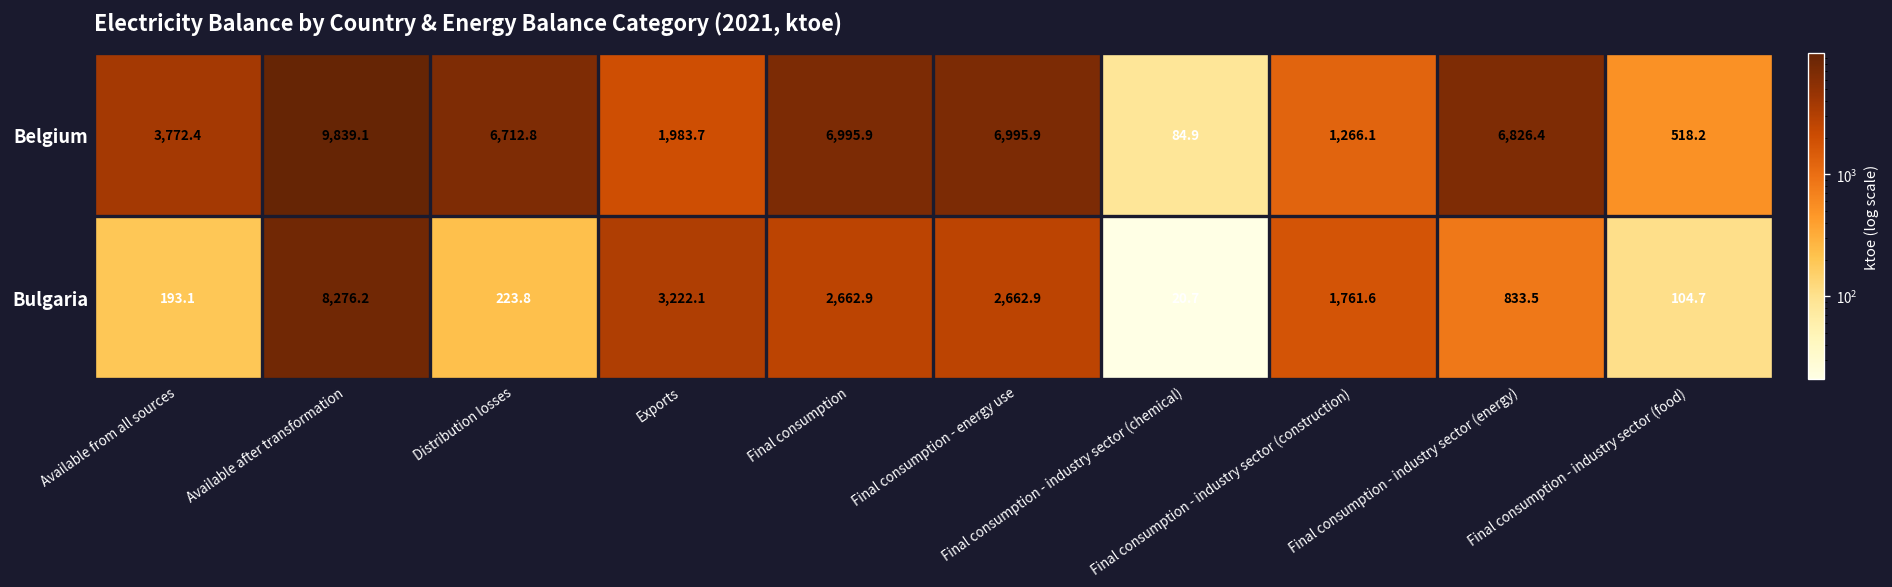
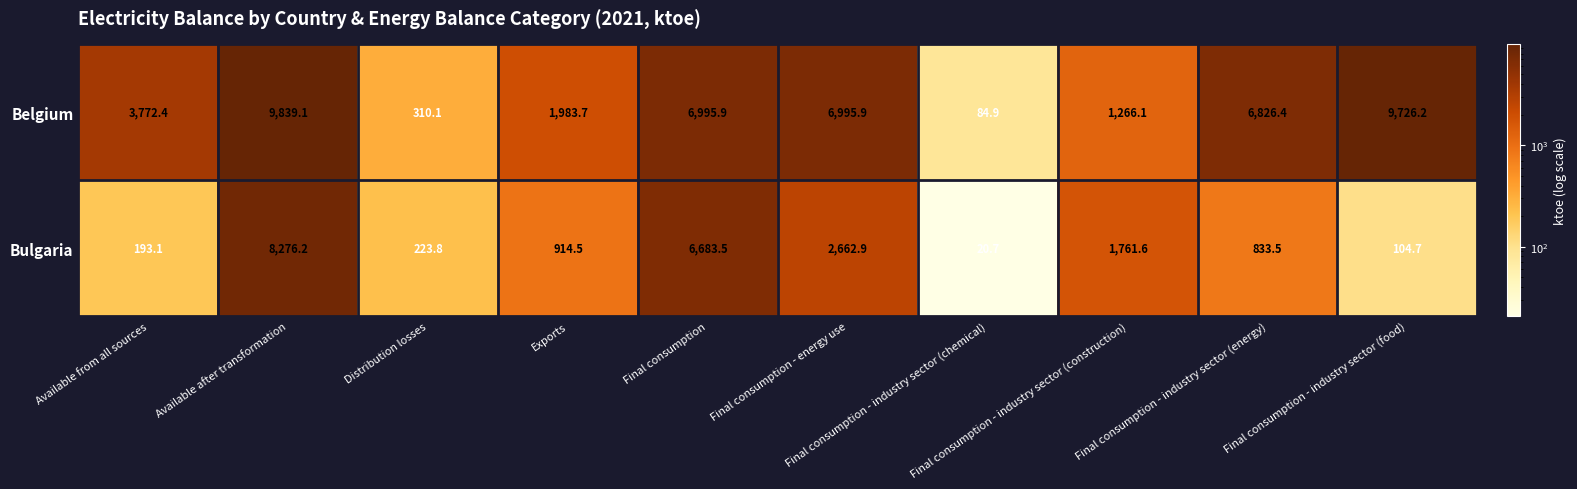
Belgium, Distribution losses: 6,712.8 -> 310.1
Belgium, Final consumption - industry sector (food): 518.2 -> 9,726.2
Bulgaria, Exports: 3,222.1 -> 914.5
Bulgaria, Final consumption: 2,662.9 -> 6,683.5
